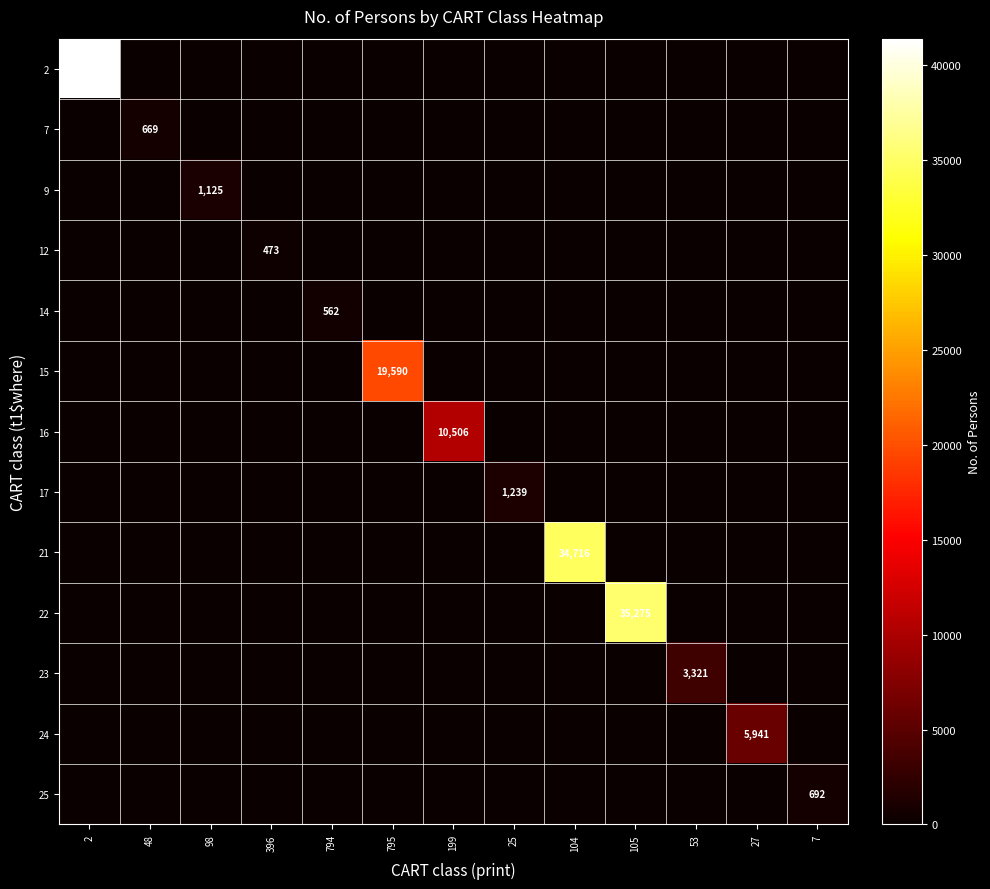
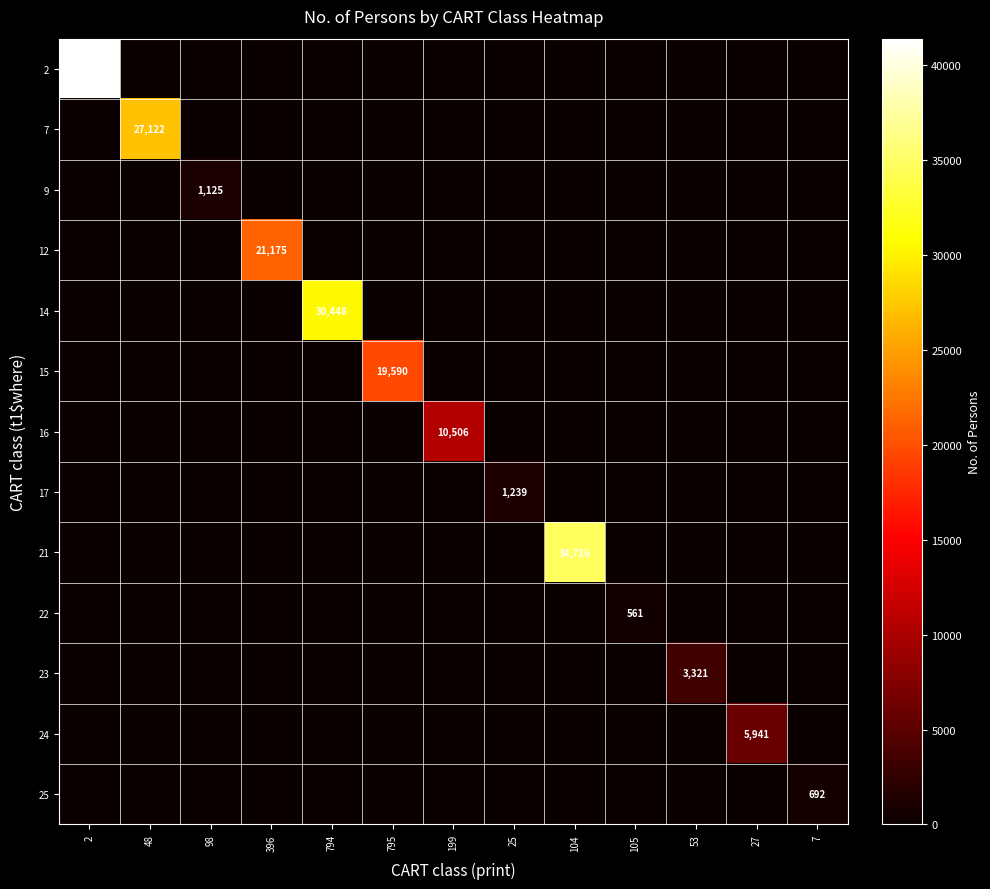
7, 48: 669 -> 27,122
12, 396: 473 -> 21,175
14, 794: 562 -> 30,448
22, 105: 35,275 -> 561
